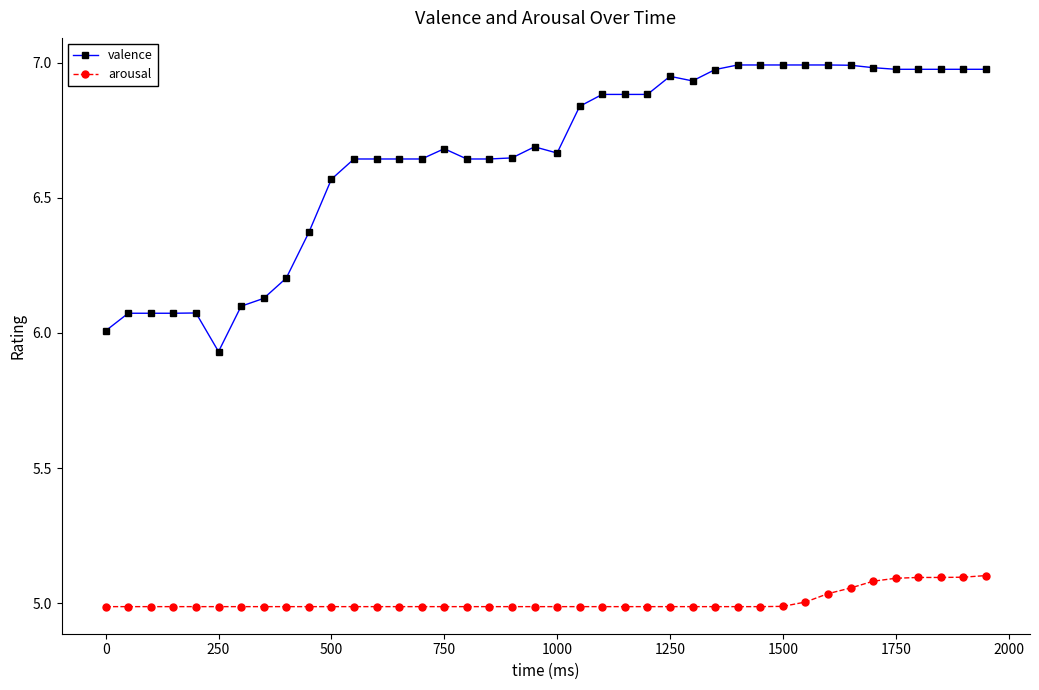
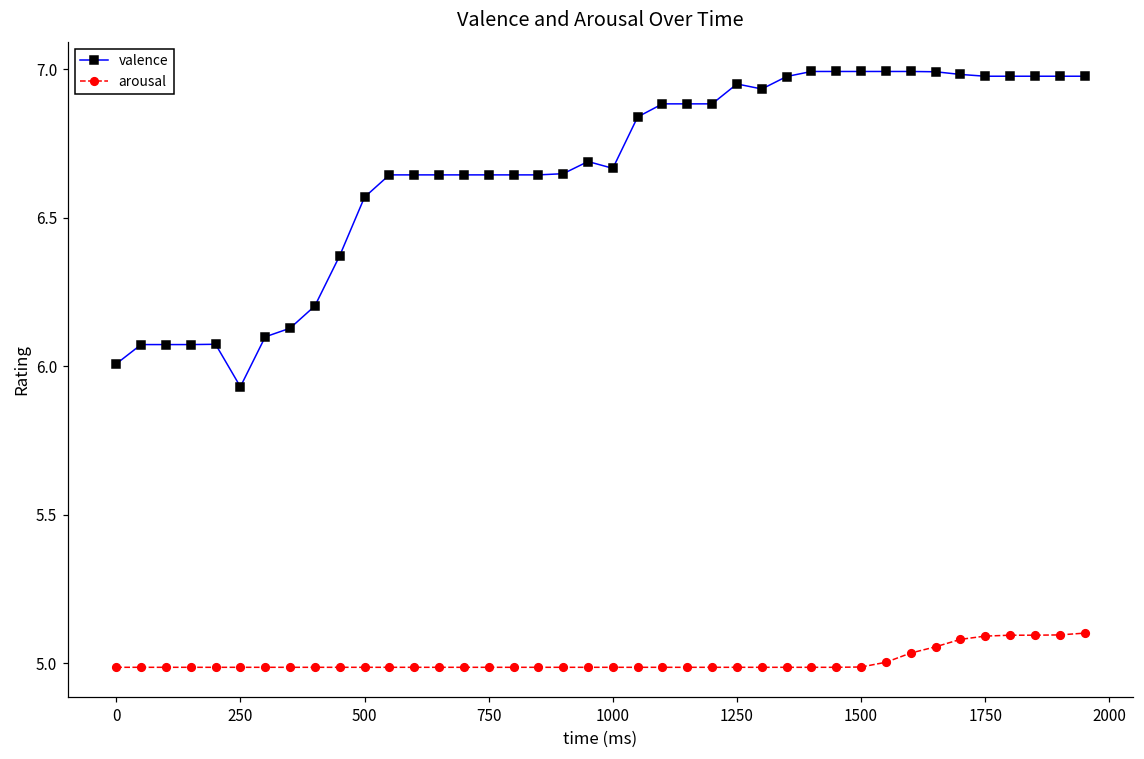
valence, 750: 6.68 -> 6.64
